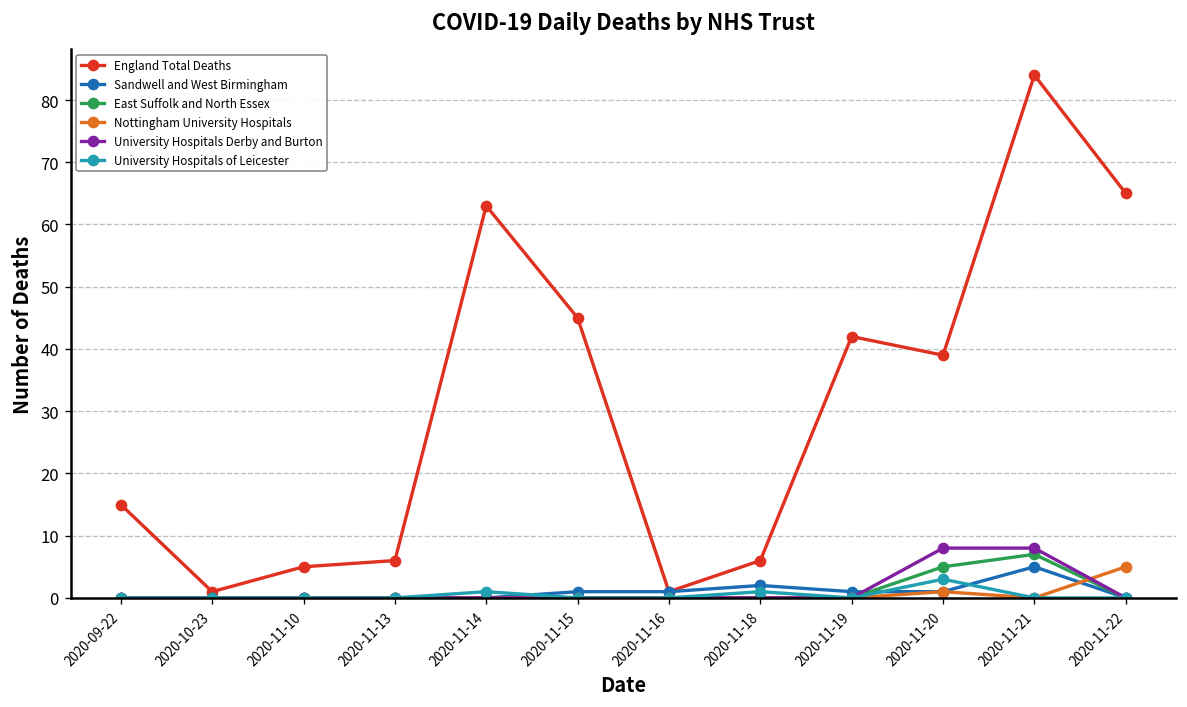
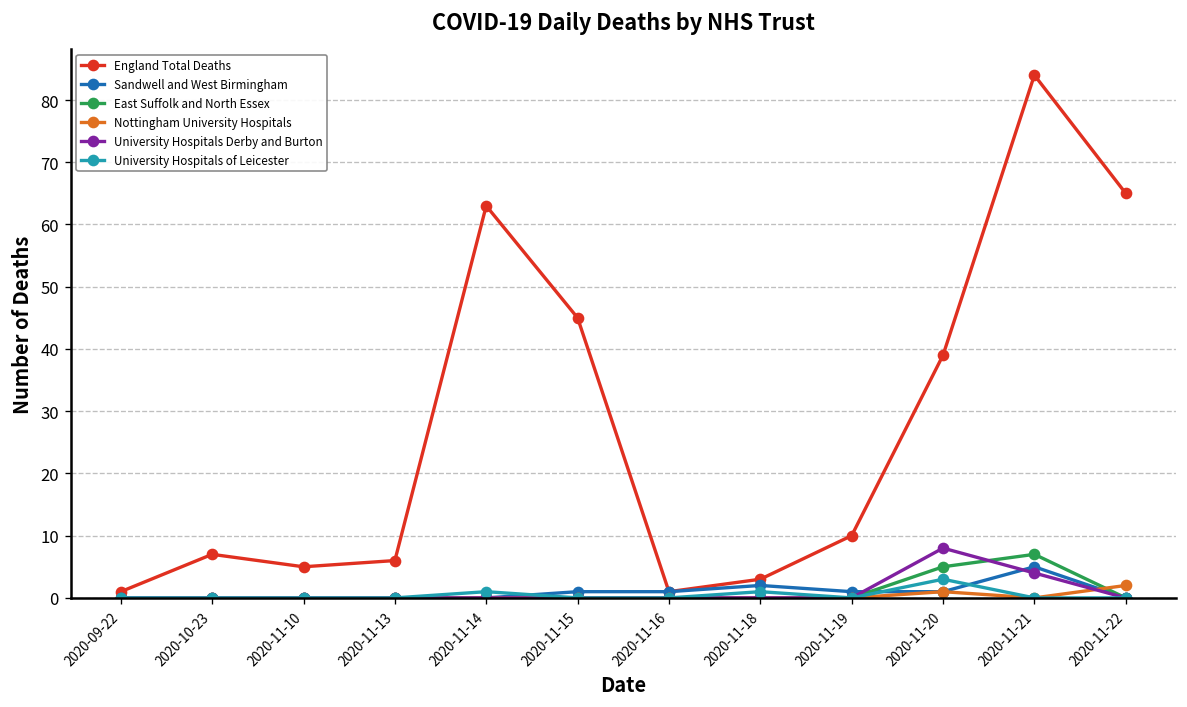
England Total Deaths, 2020-09-22: 15 -> 1
England Total Deaths, 2020-10-23: 1 -> 7
England Total Deaths, 2020-11-18: 6 -> 3
England Total Deaths, 2020-11-19: 42 -> 10
University Hospitals Derby and Burton, 2020-11-21: 8 -> 4
Nottingham University Hospitals, 2020-11-22: 5 -> 2
